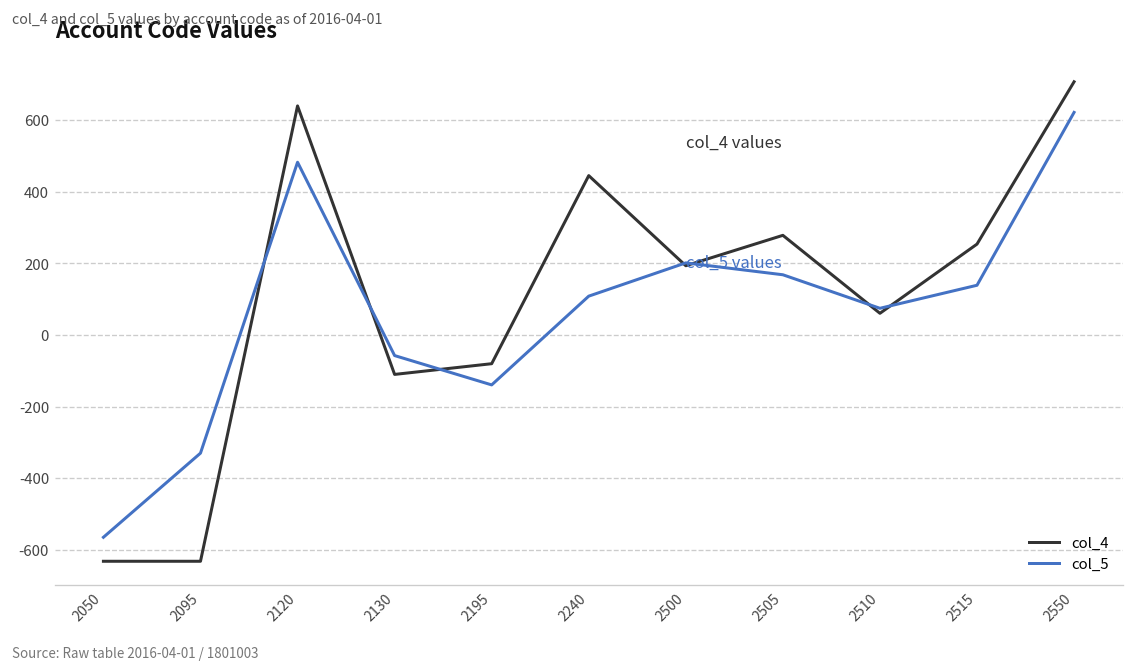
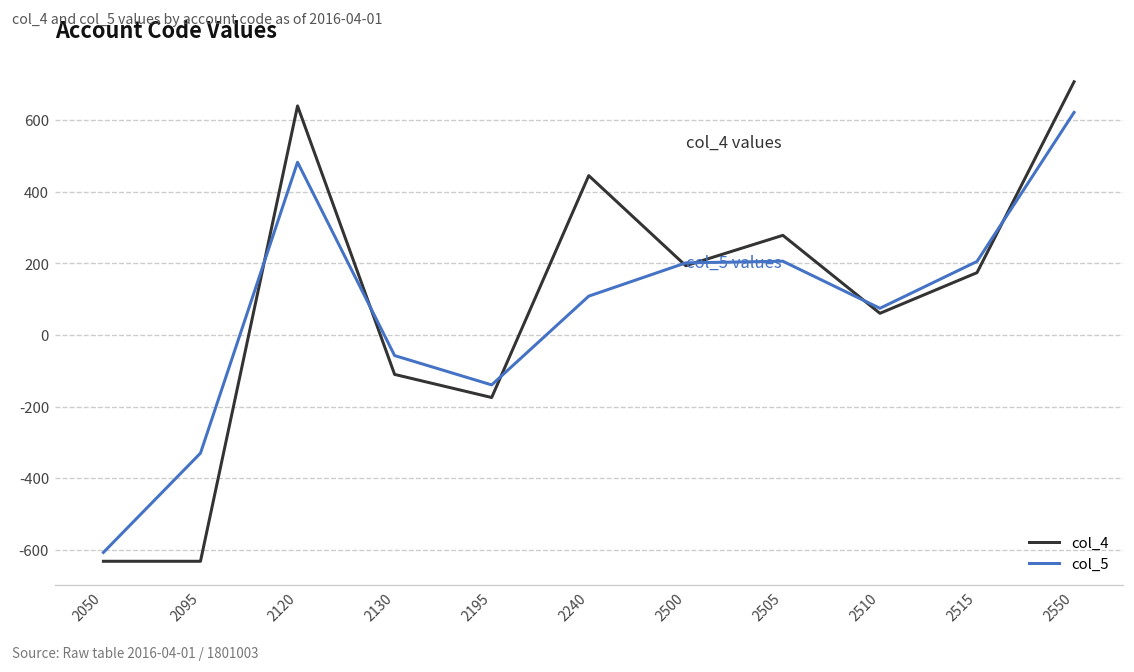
col_5, 2050: -560 -> -610
col_4, 2195: -80 -> -170
col_5, 2505: 170 -> 210
col_4, 2515: 250 -> 170
col_5, 2515: 140 -> 210
